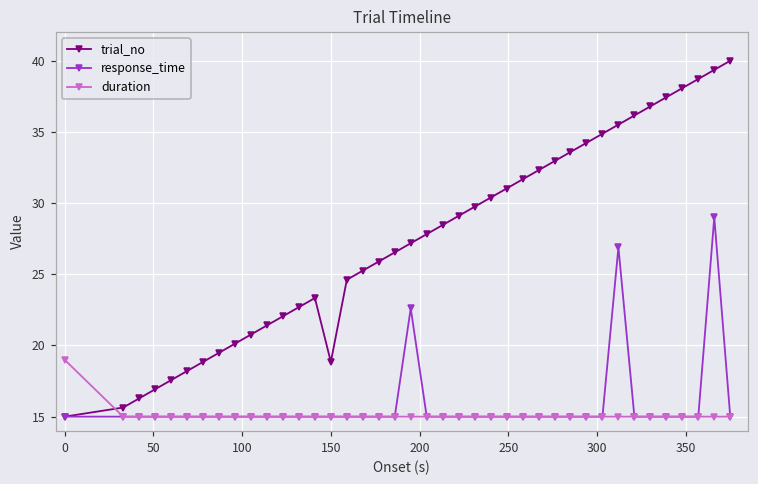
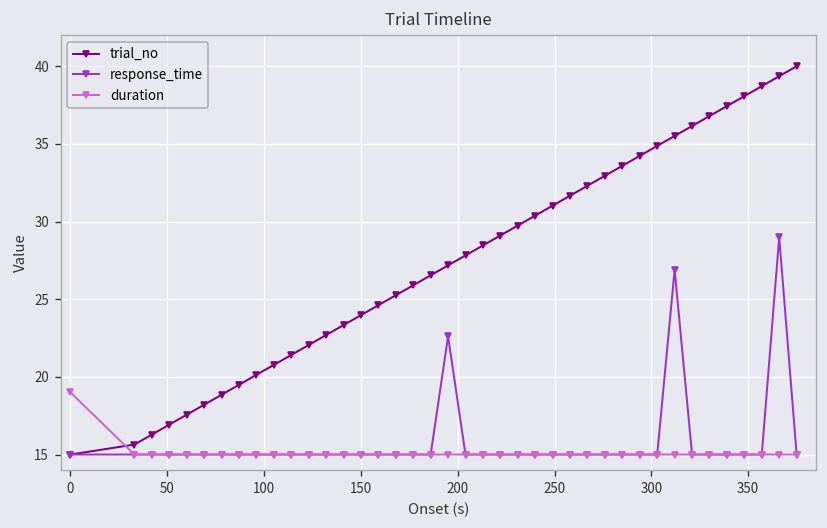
trial_no, 150: 18.8 -> 24.0
